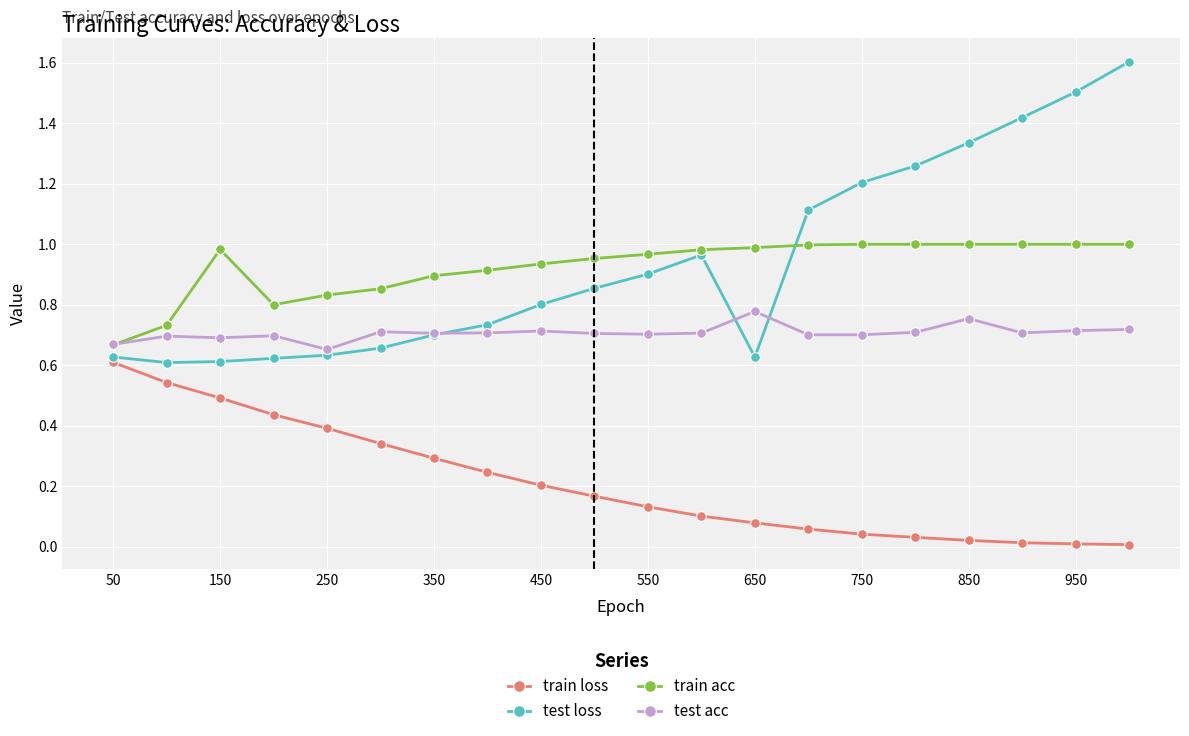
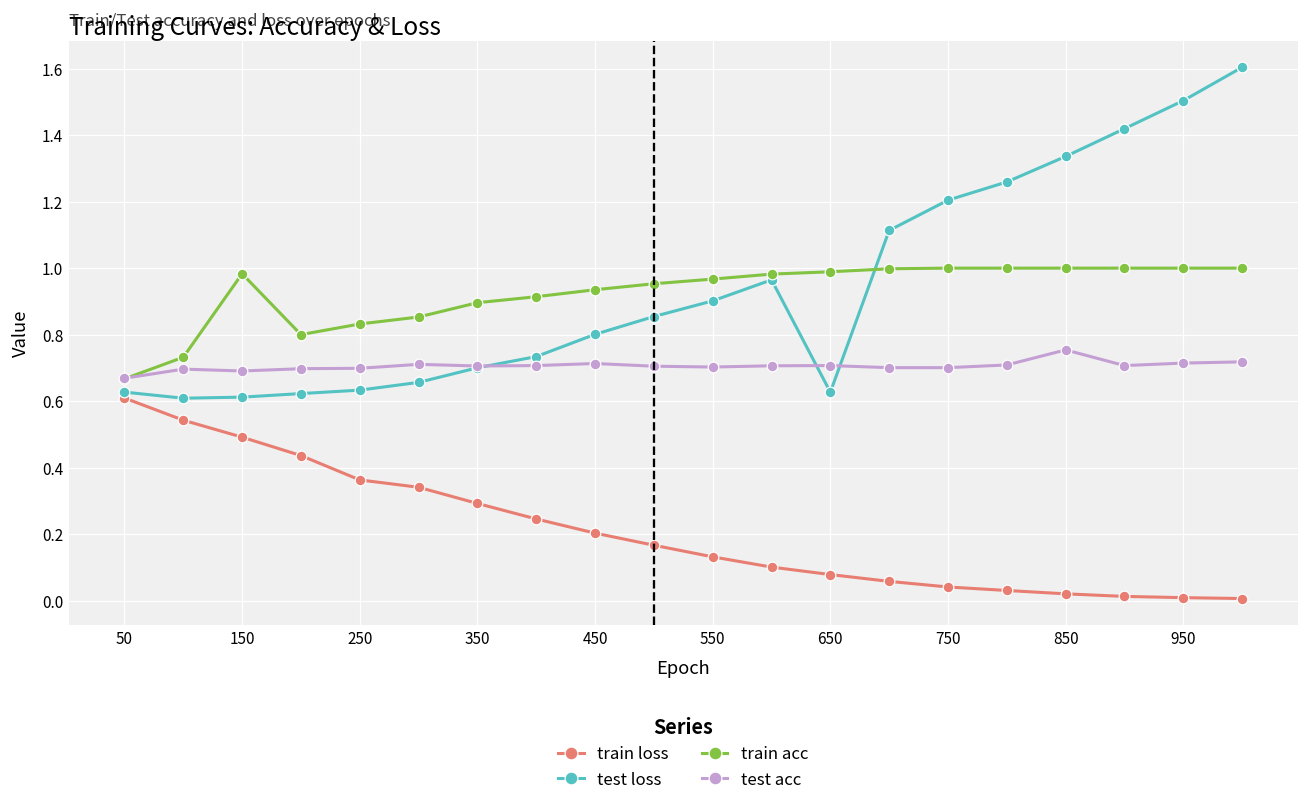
train loss, 250: 0.39 -> 0.36
test acc, 250: 0.65 -> 0.70
test acc, 650: 0.78 -> 0.71
